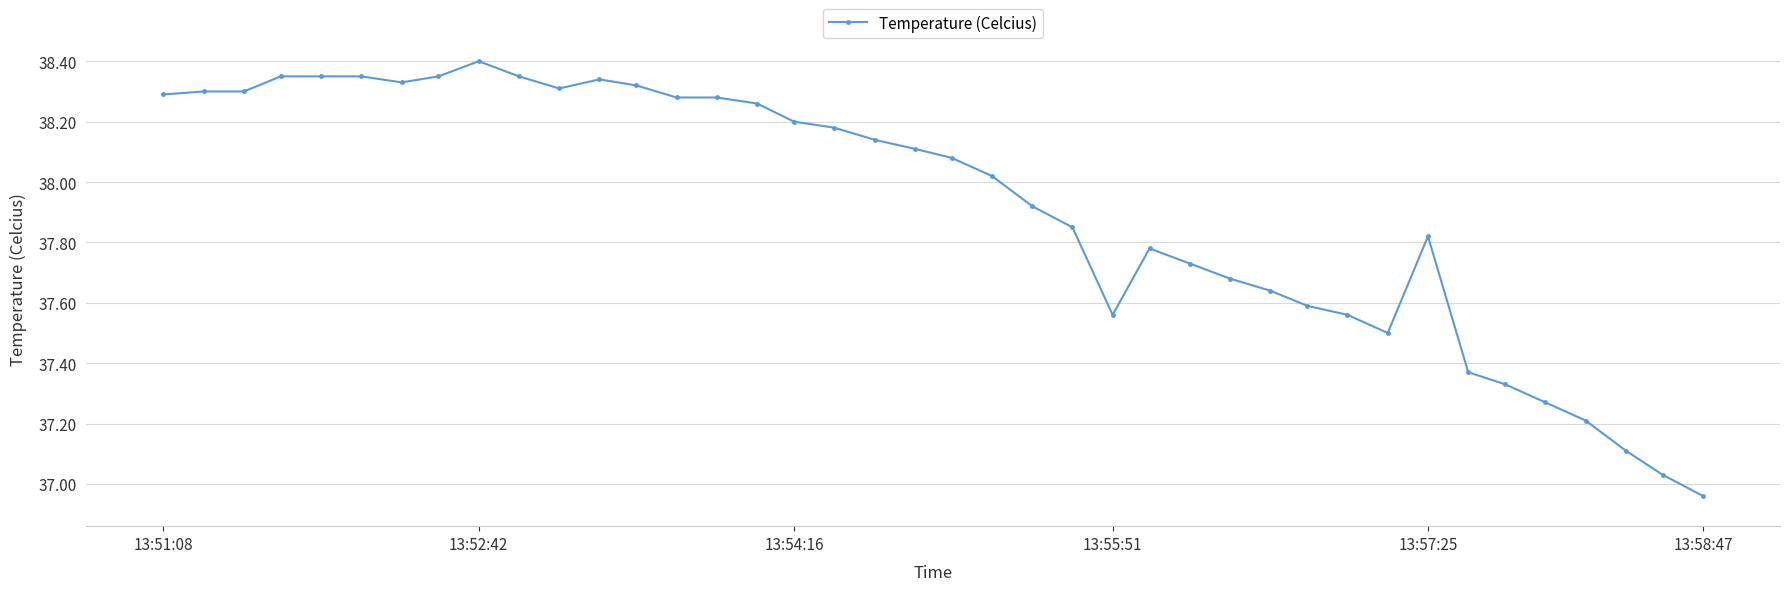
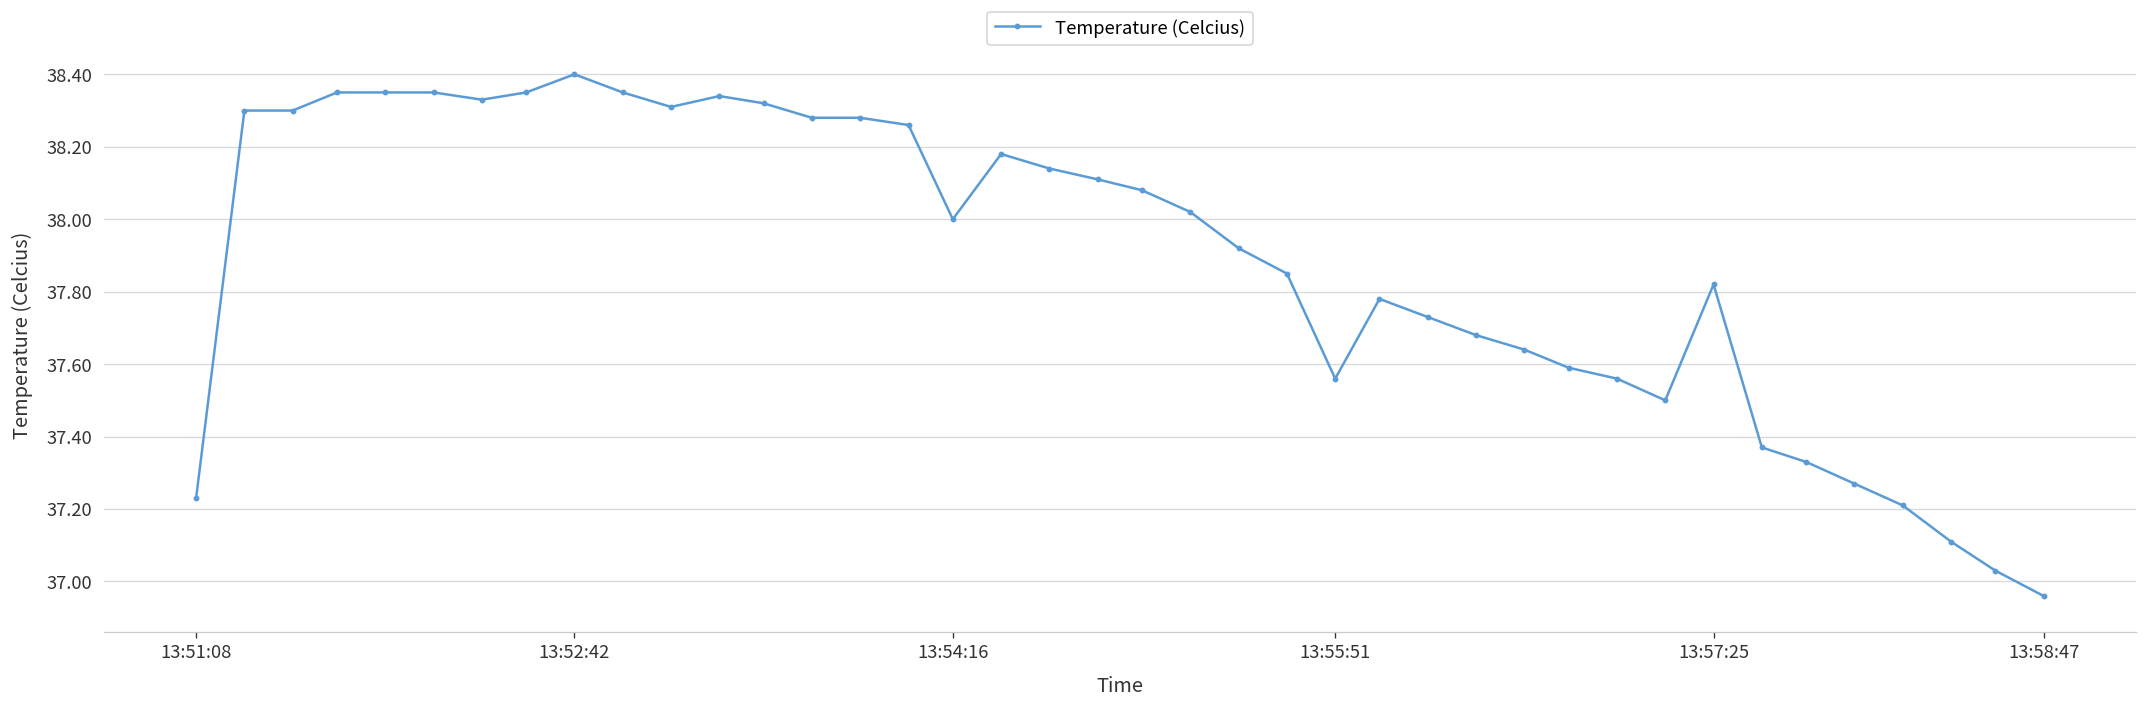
13:51:08: 38.29 -> 37.23
13:54:16: 38.2 -> 38.0
